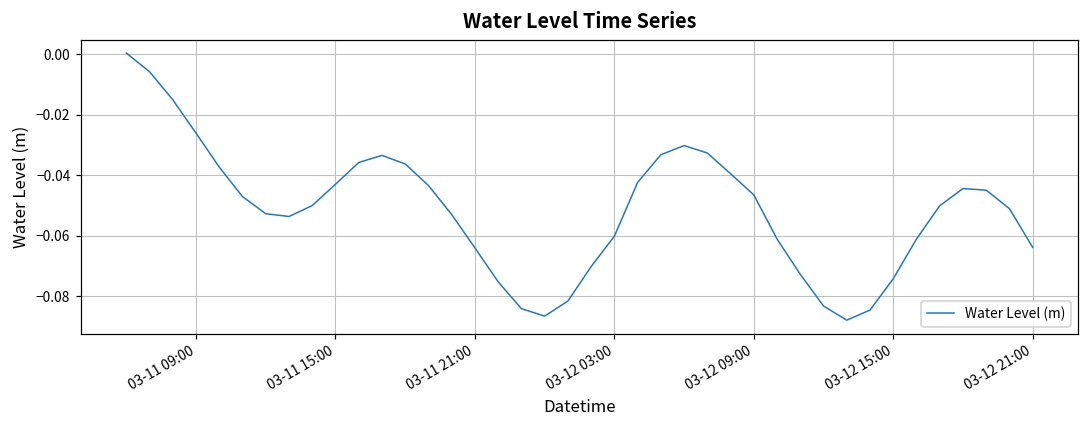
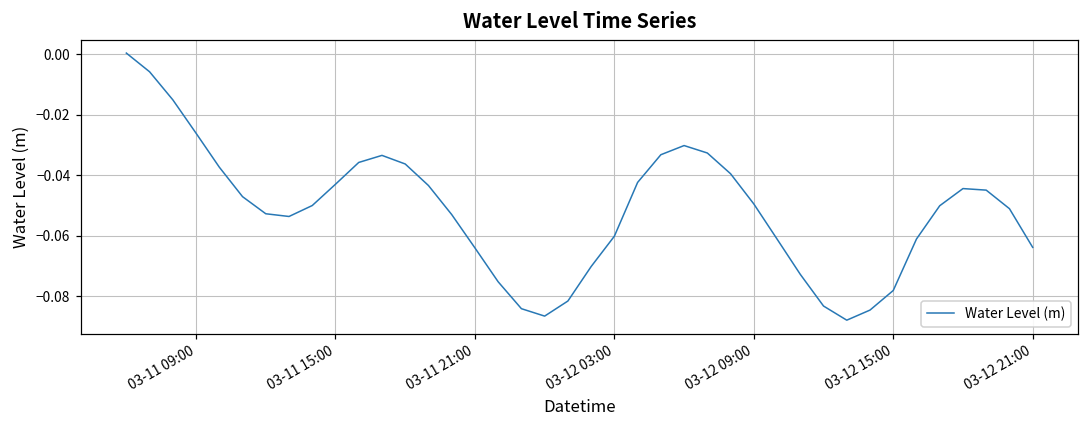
03-12 09:00: -0.047 -> -0.049
03-12 15:00: -0.074 -> -0.078
